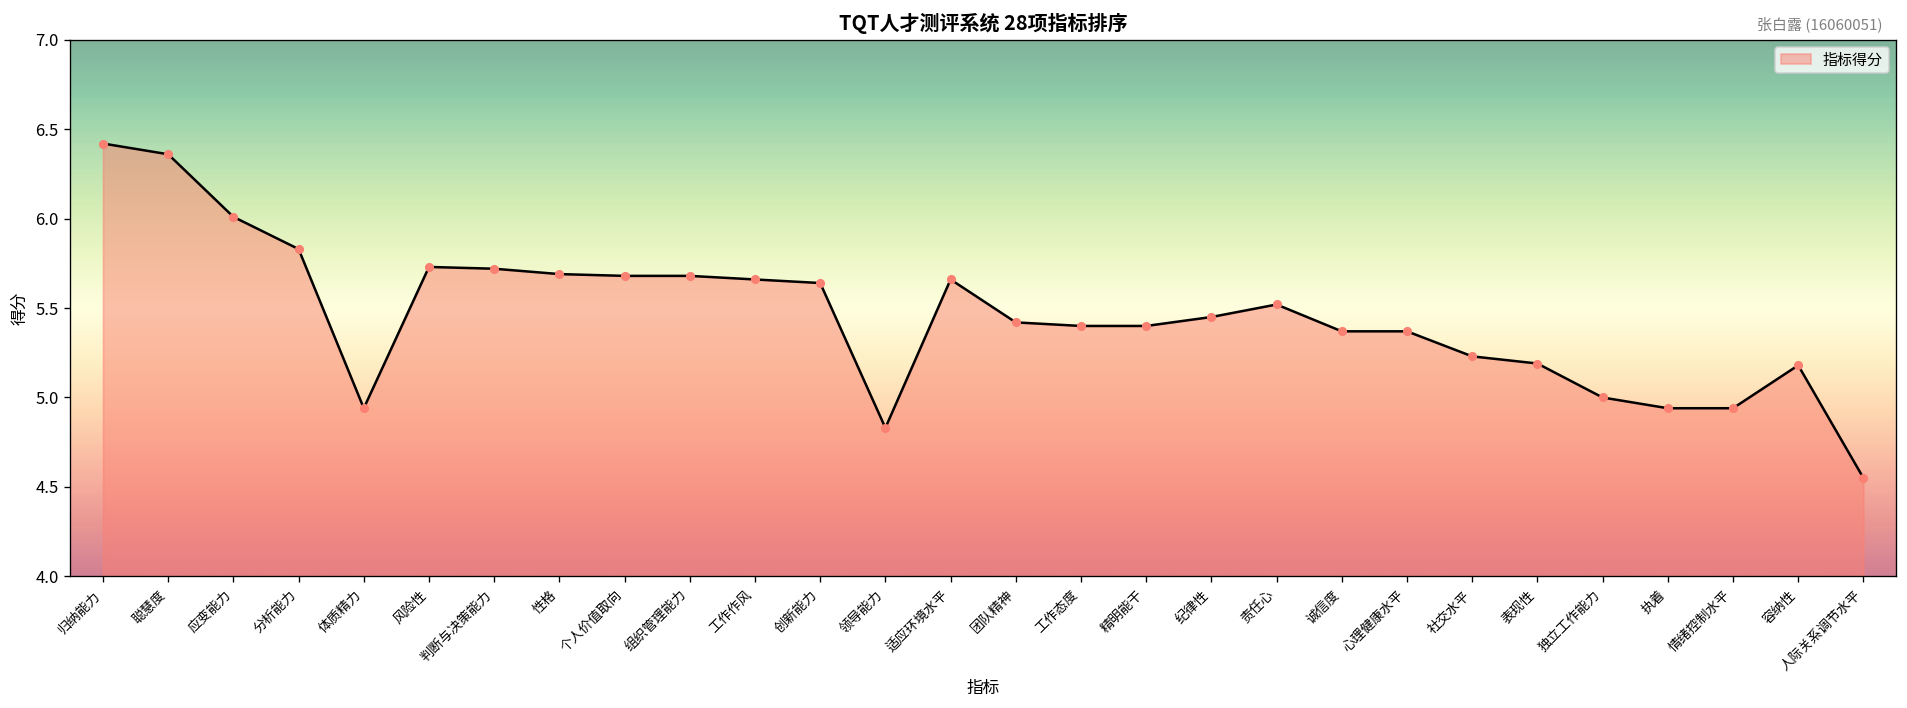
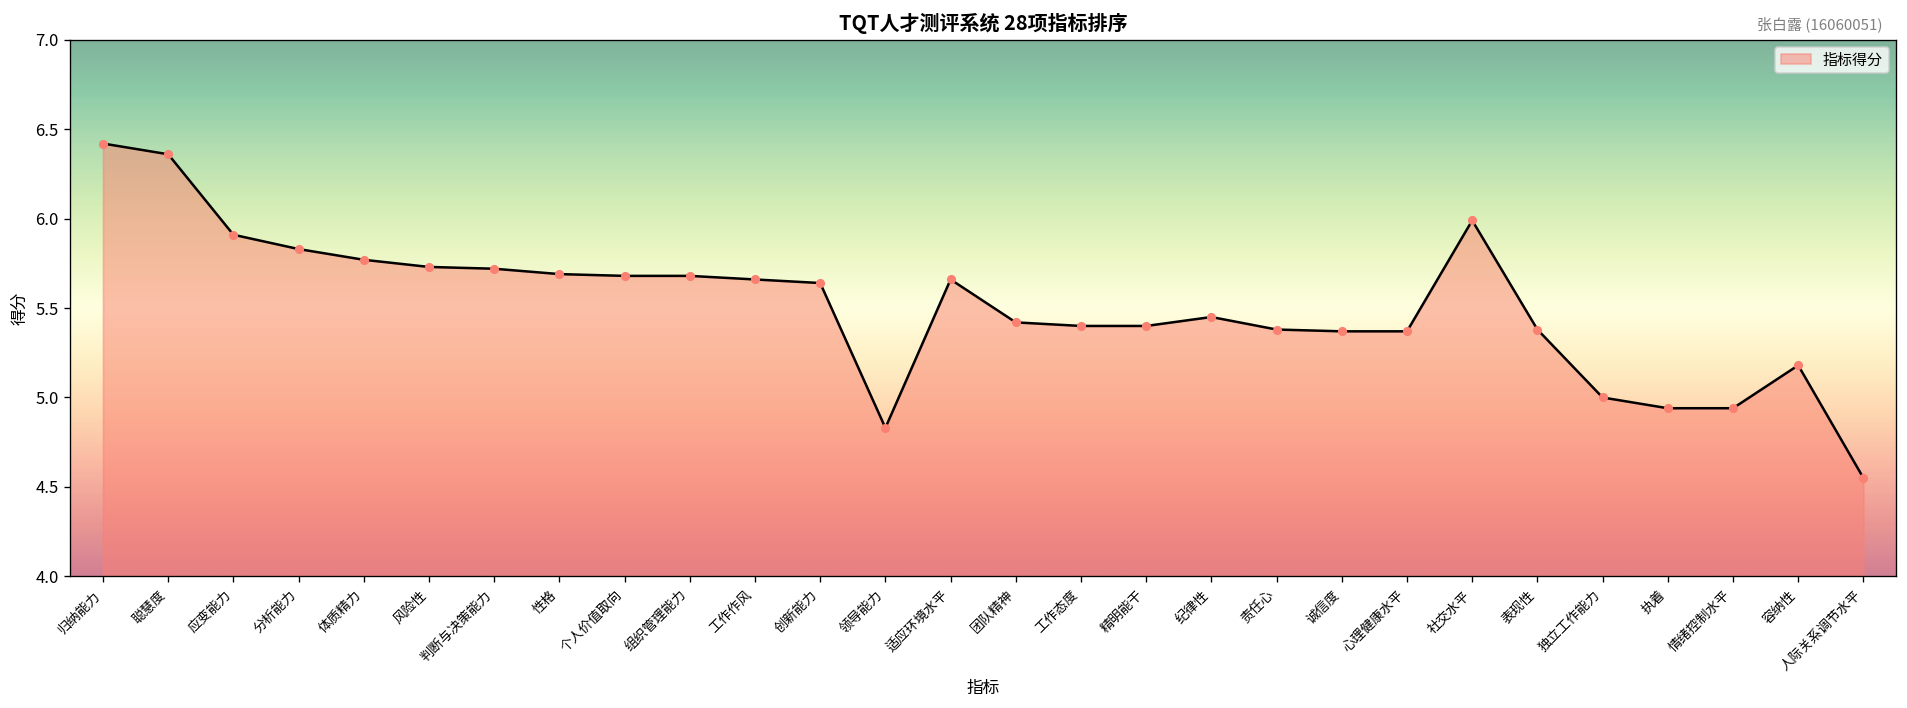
应变能力: 6.01 -> 5.91
体质精力: 4.94 -> 5.77
责任心: 5.52 -> 5.38
社交水平: 5.23 -> 5.99
表现性: 5.19 -> 5.38
